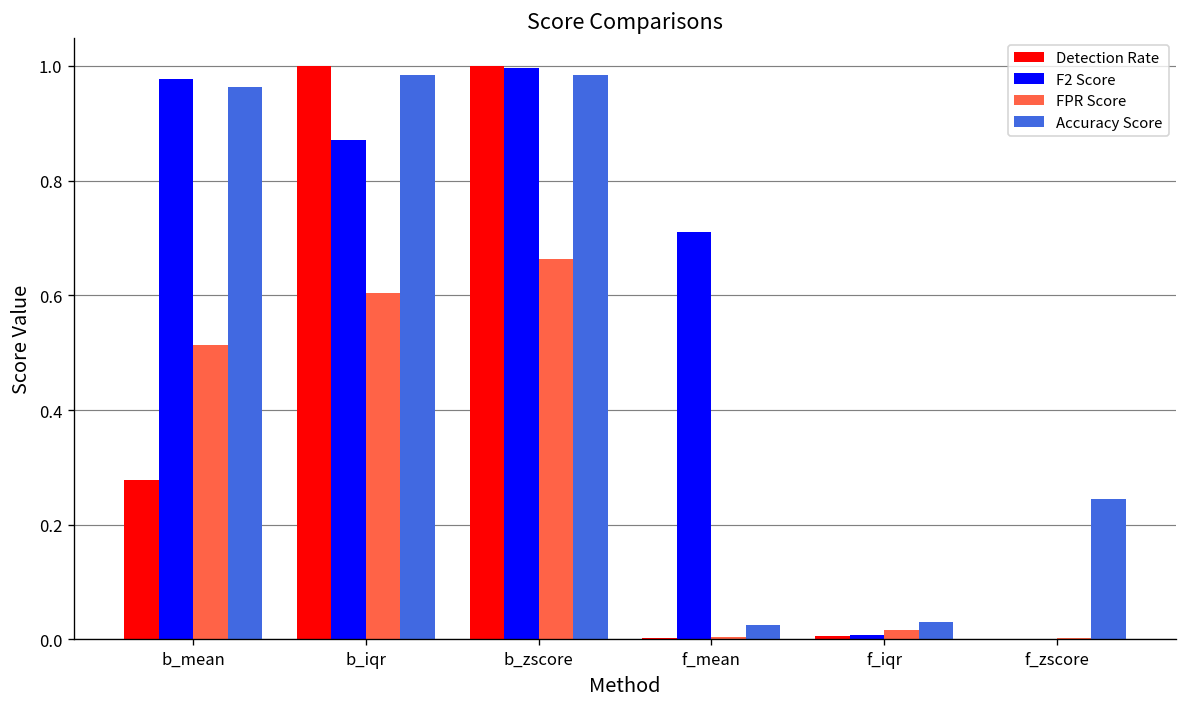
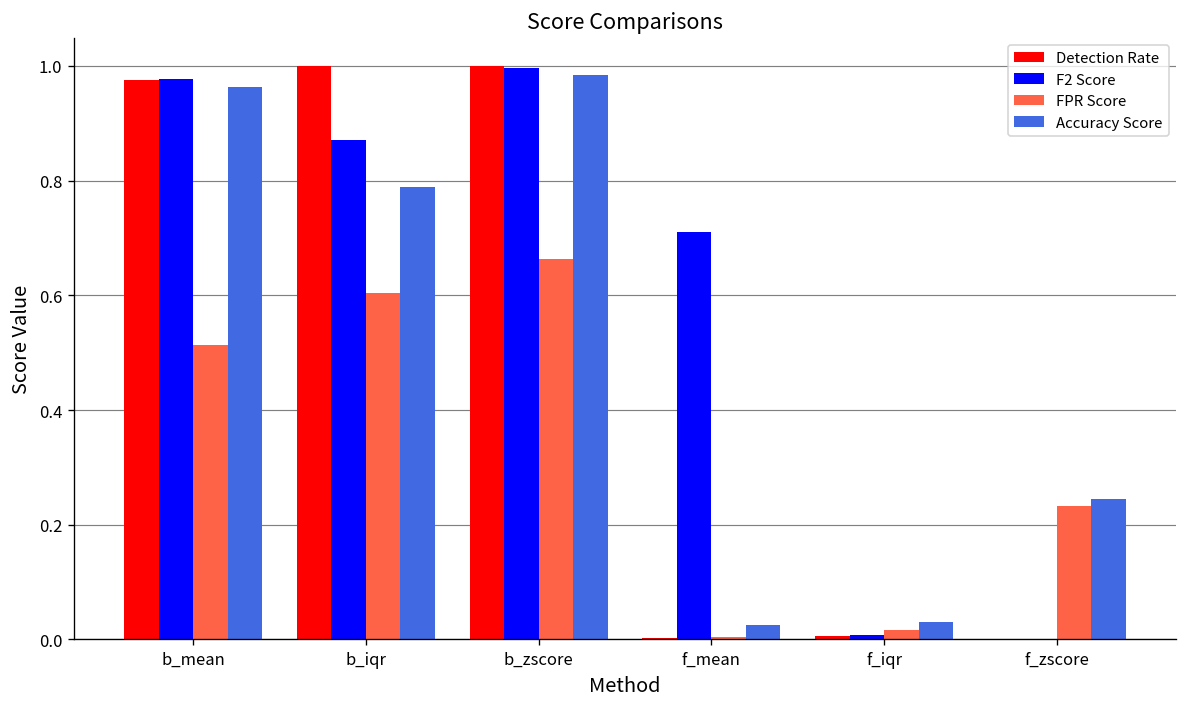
Detection Rate, b_mean: 0.28 -> 0.97
Accuracy Score, b_iqr: 0.98 -> 0.79
FPR Score, f_zscore: 0.00 -> 0.23
